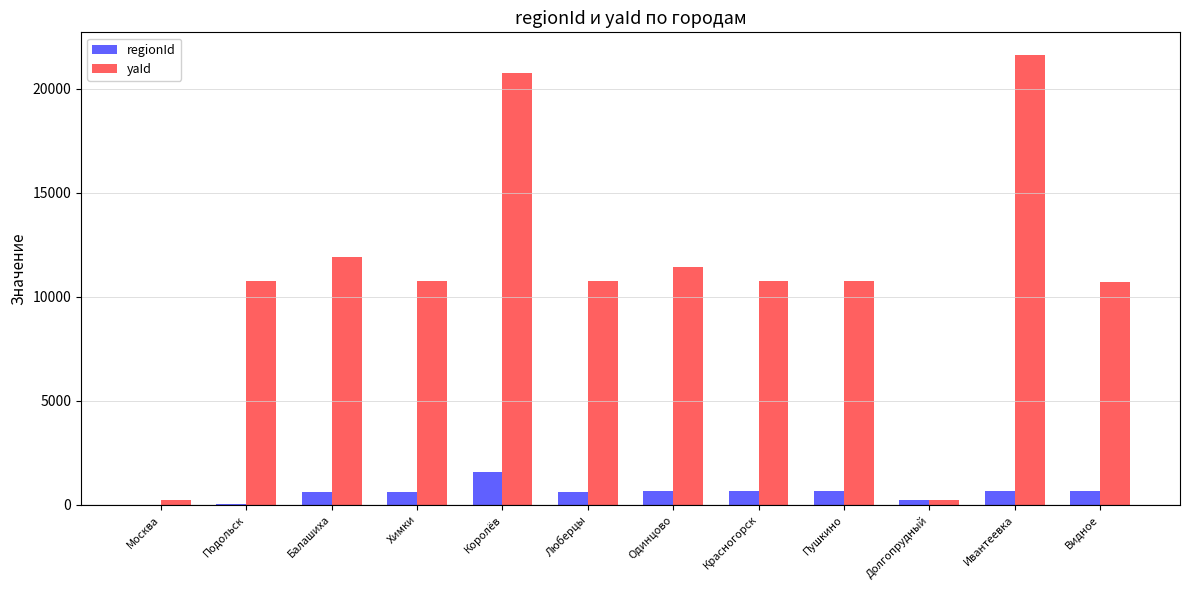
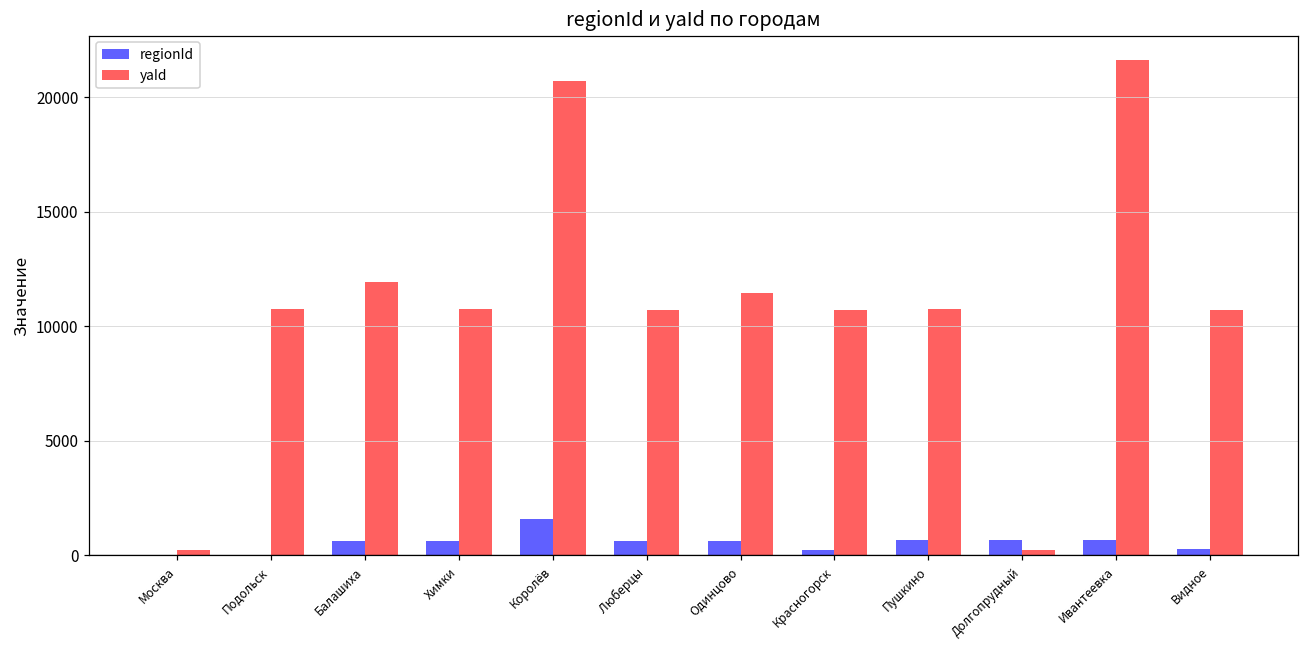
regionId, Красногорск: 600 -> 200
regionId, Долгопрудный: 300 -> 700
regionId, Видное: 700 -> 300
